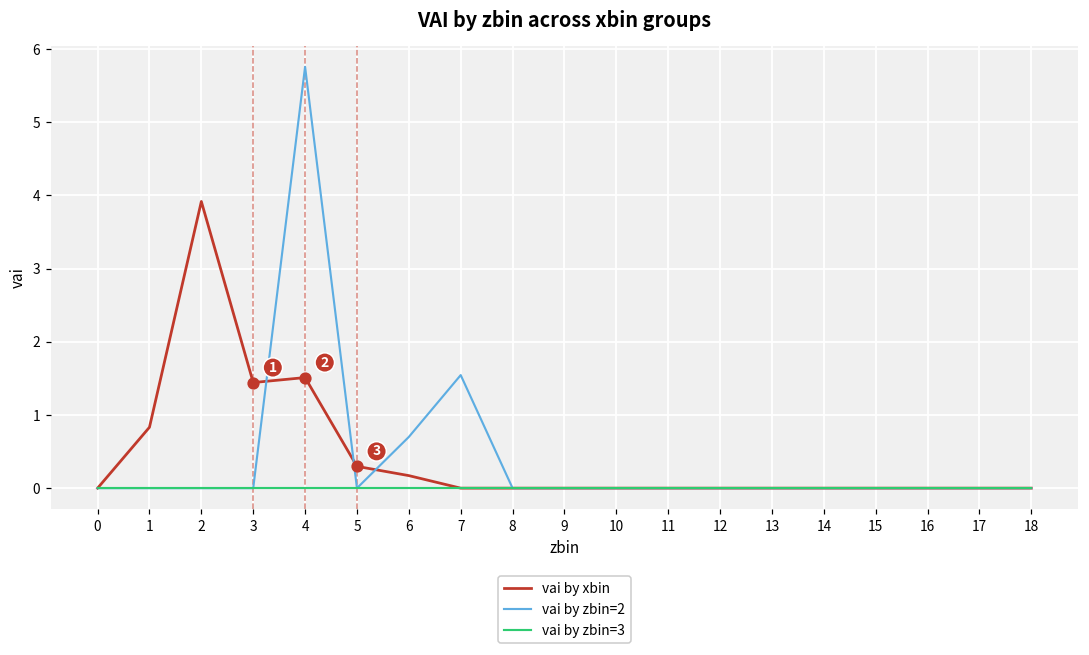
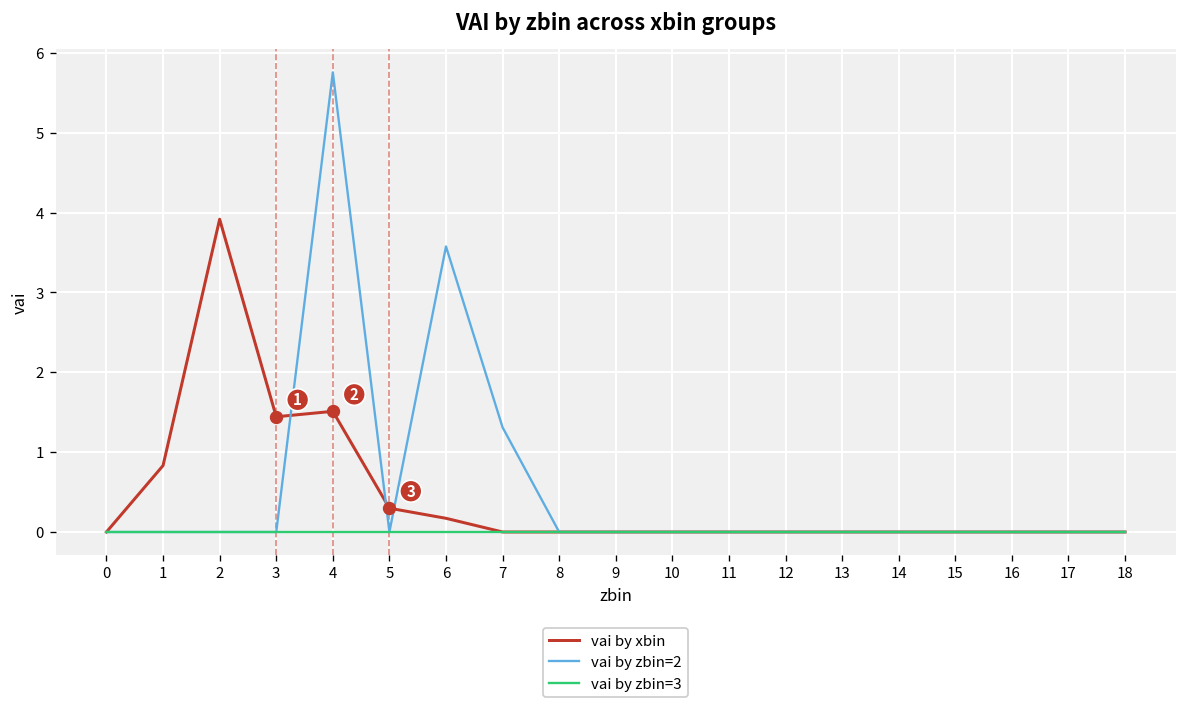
vai by zbin=2, 6: 0.7 -> 3.6
vai by zbin=2, 7: 1.5 -> 1.3
